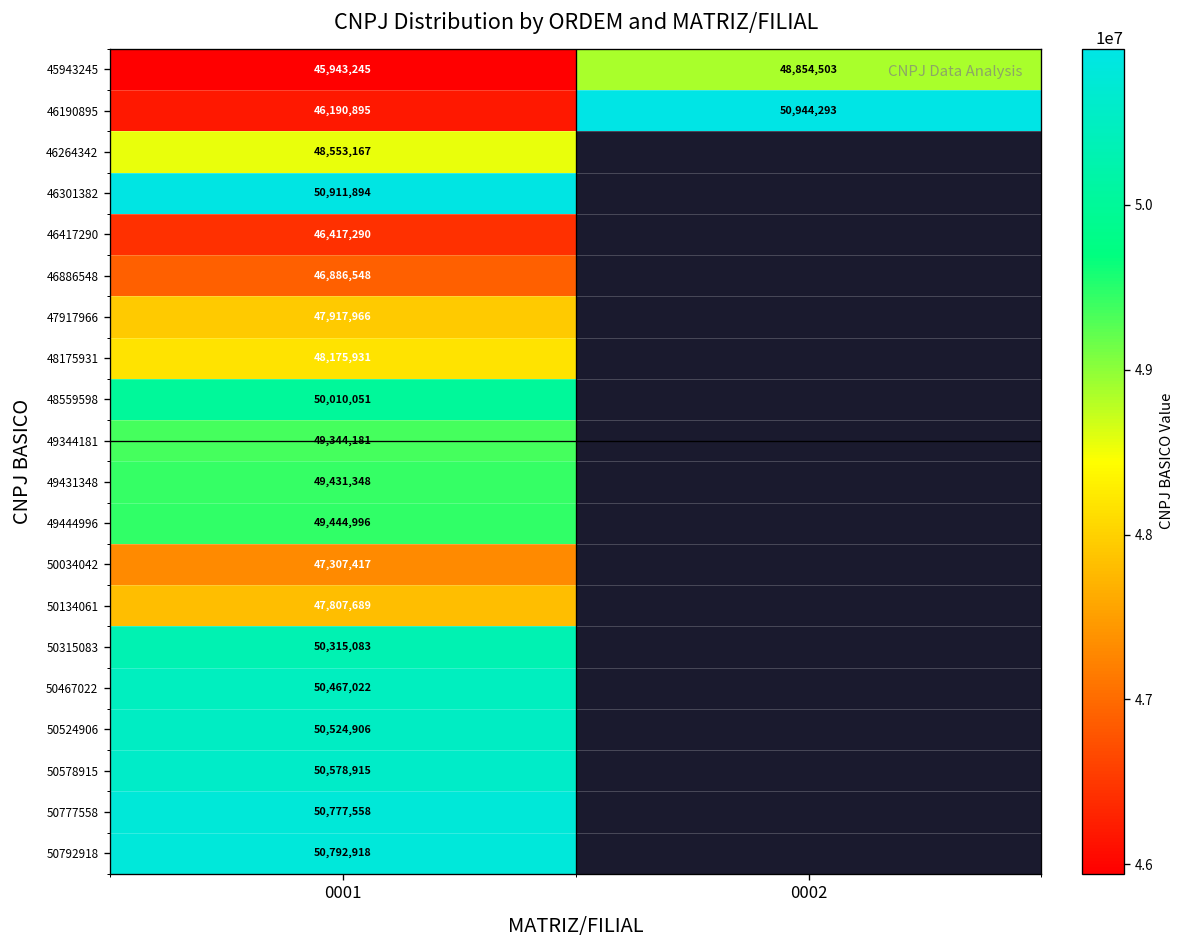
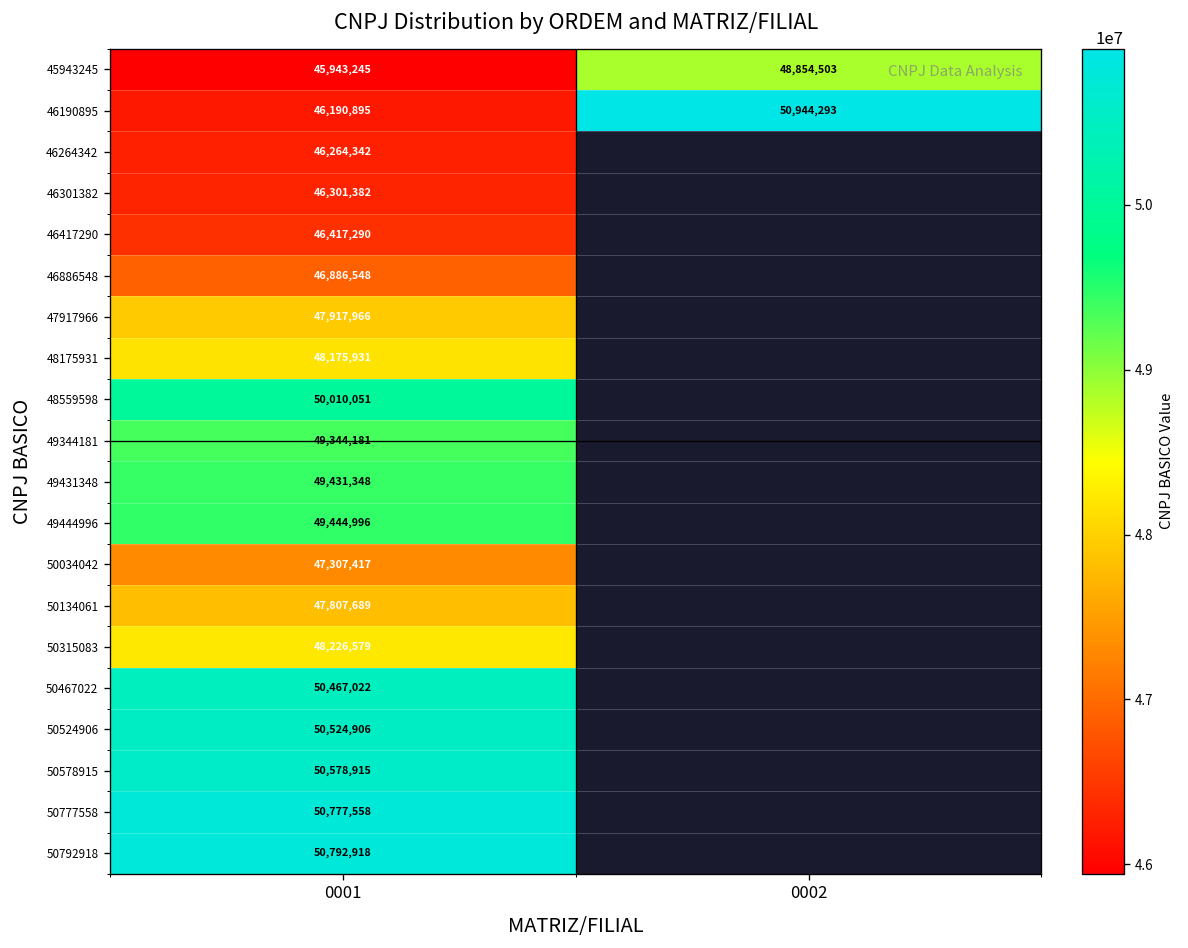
46264342, 0001: 48,553,167 -> 46,264,342
46301382, 0001: 50,911,894 -> 46,301,382
50315083, 0001: 50,315,083 -> 48,226,579
